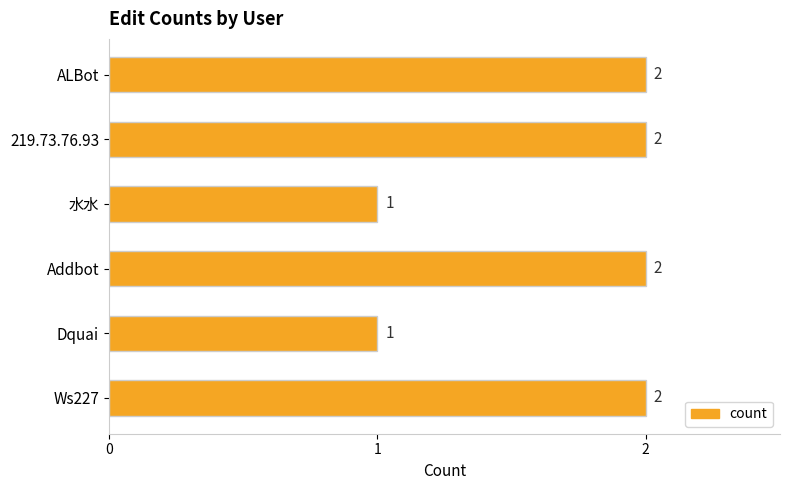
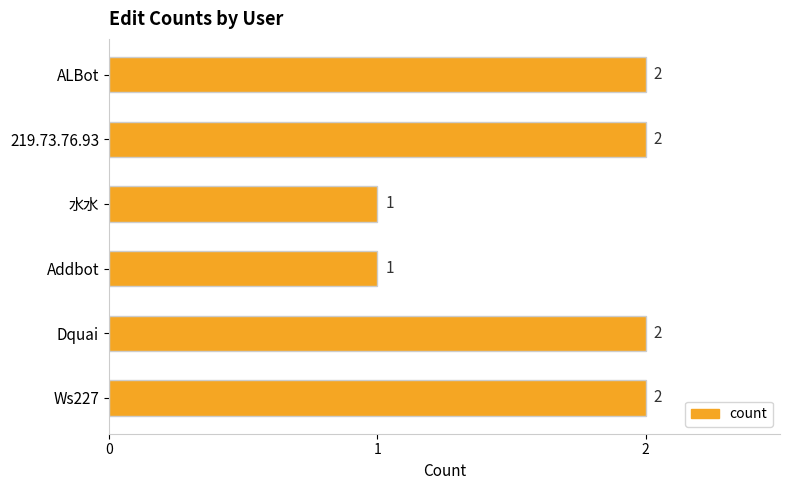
Addbot: 2 -> 1
Dquai: 1 -> 2
